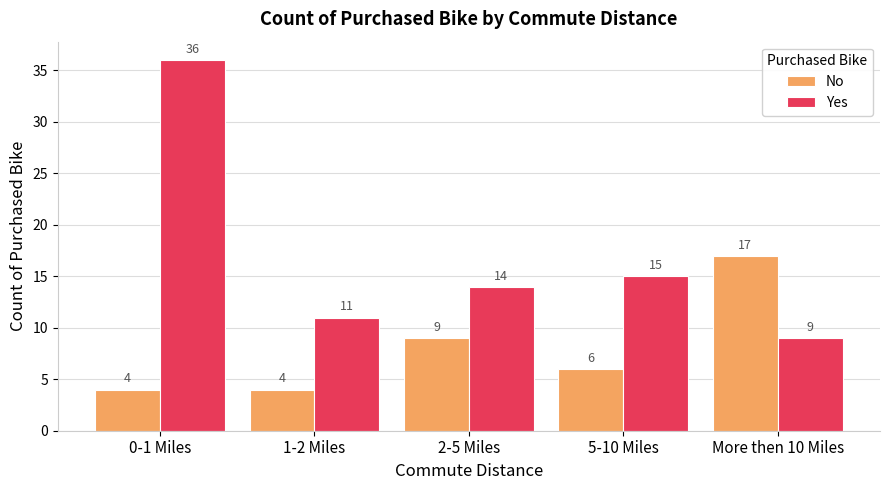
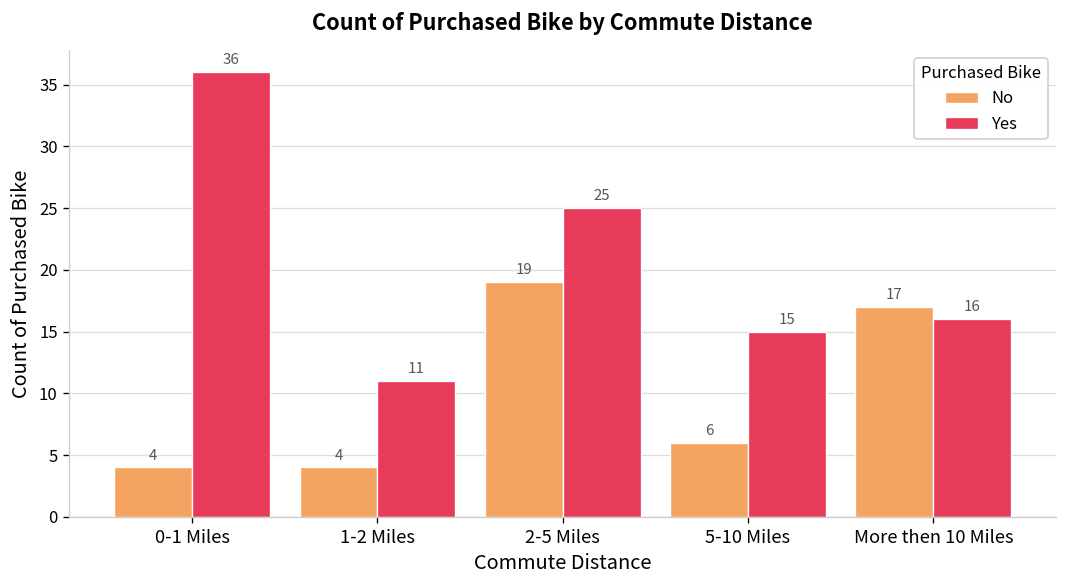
No, 2-5 Miles: 9 -> 19
Yes, 2-5 Miles: 14 -> 25
Yes, More then 10 Miles: 9 -> 16
